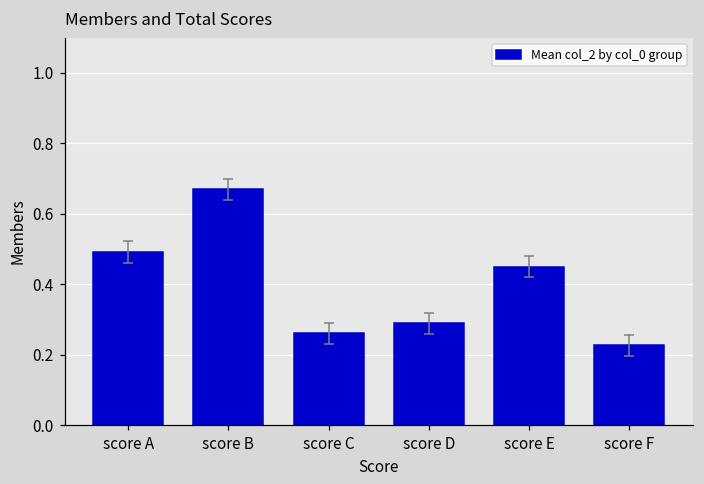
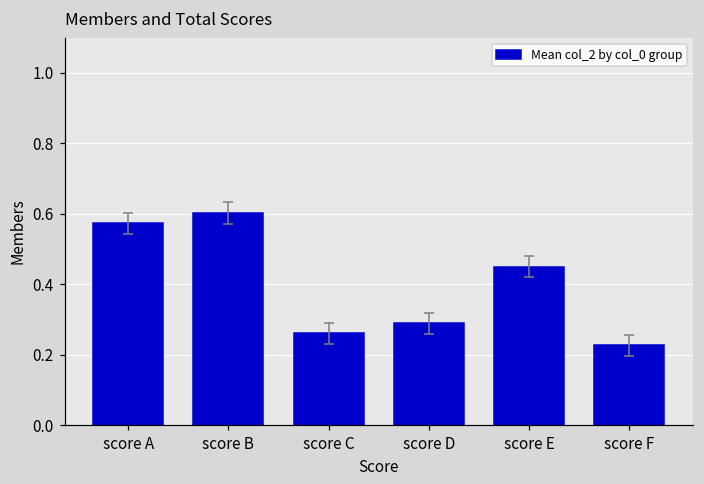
Mean col_2 by col_0 group, score A: 0.49 -> 0.57
Mean col_2 by col_0 group, score B: 0.67 -> 0.60
